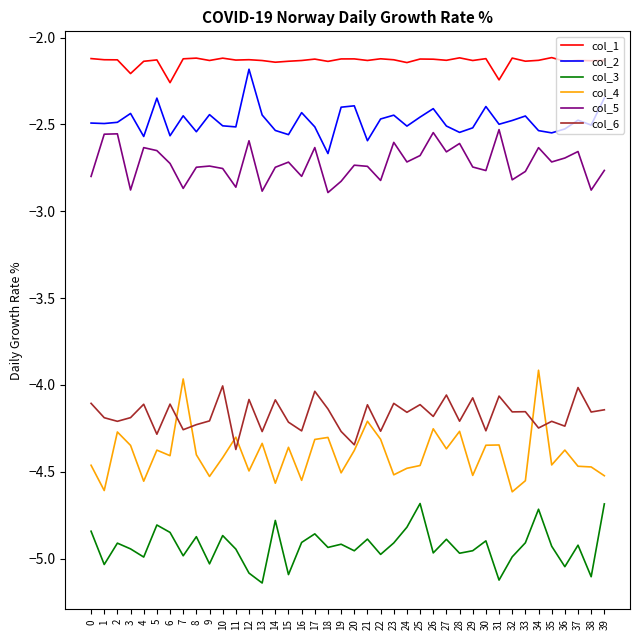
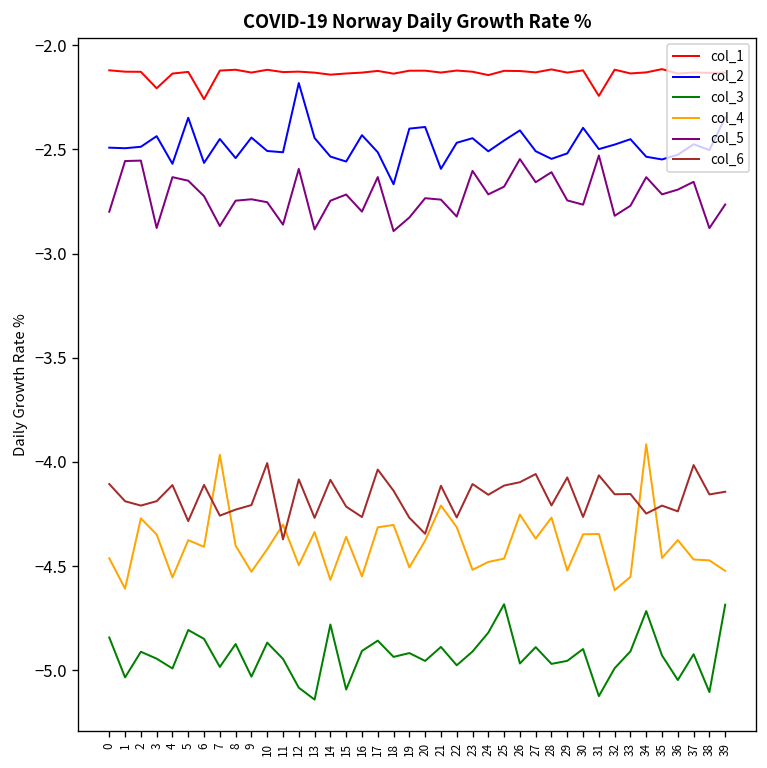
col_6, 26: -4.18 -> -4.10
